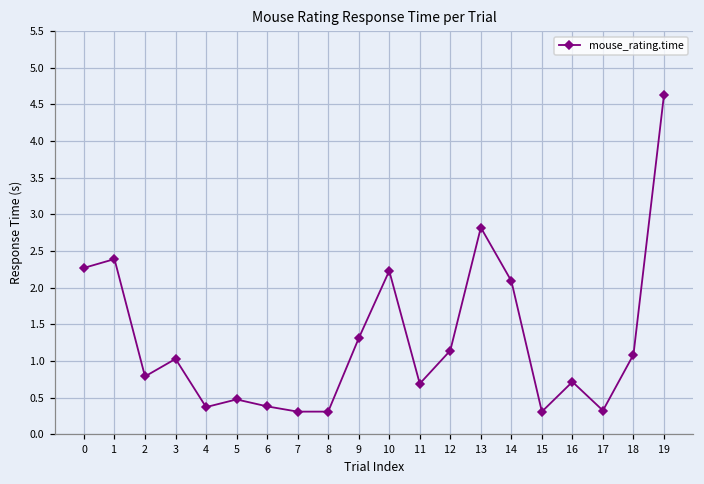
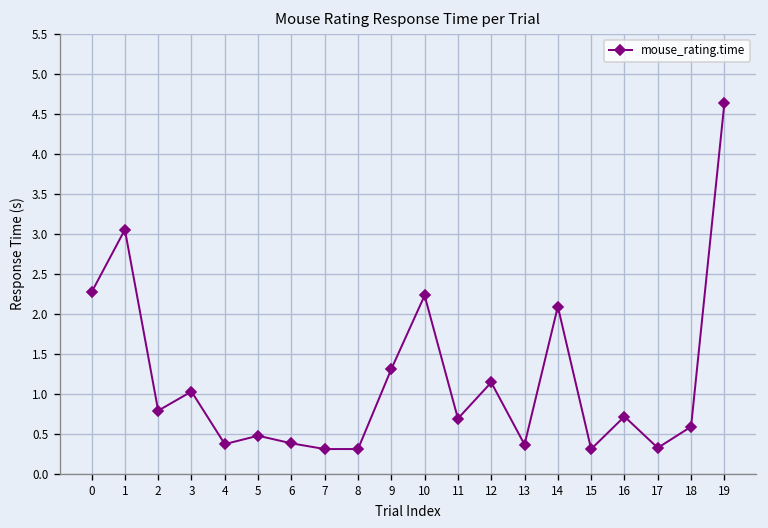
1: 2.4 -> 3.1
13: 2.8 -> 0.4
18: 1.1 -> 0.6
